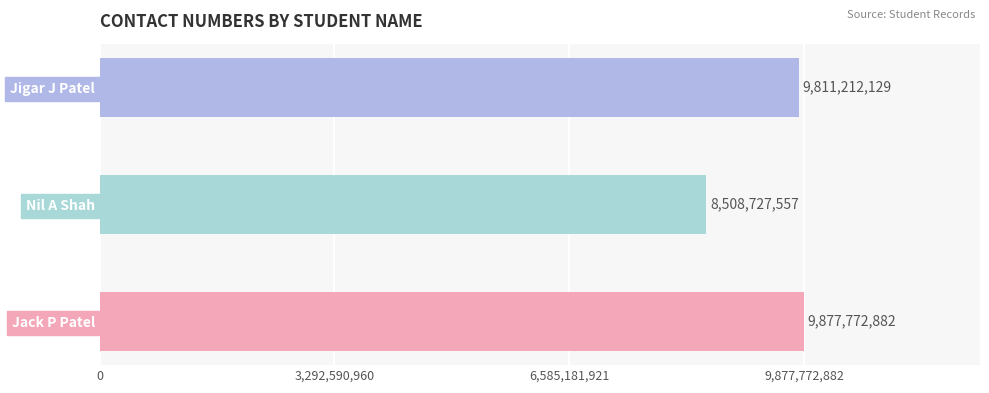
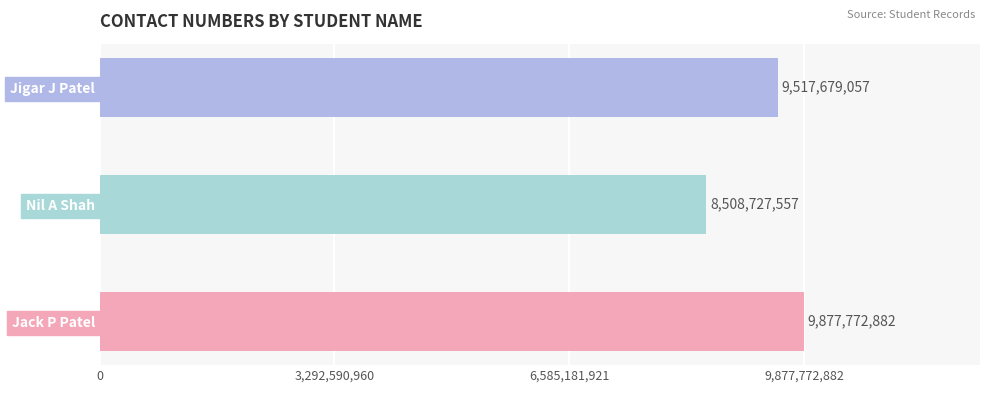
Jigar J Patel: 9,811,212,129 -> 9,517,679,057
